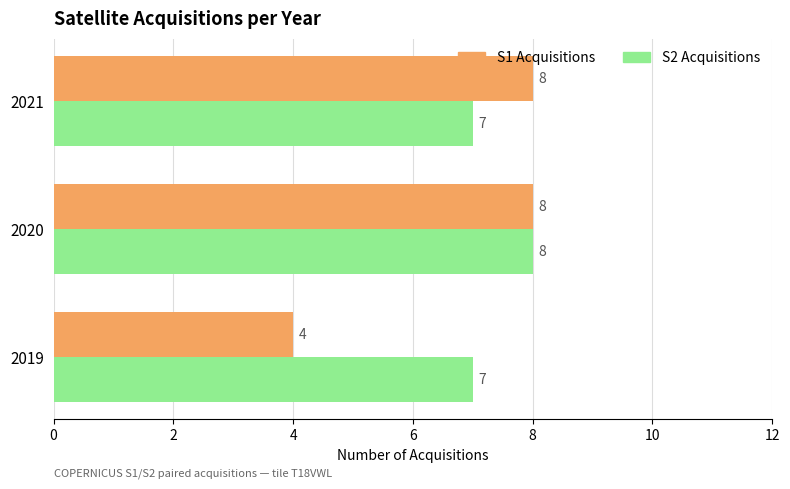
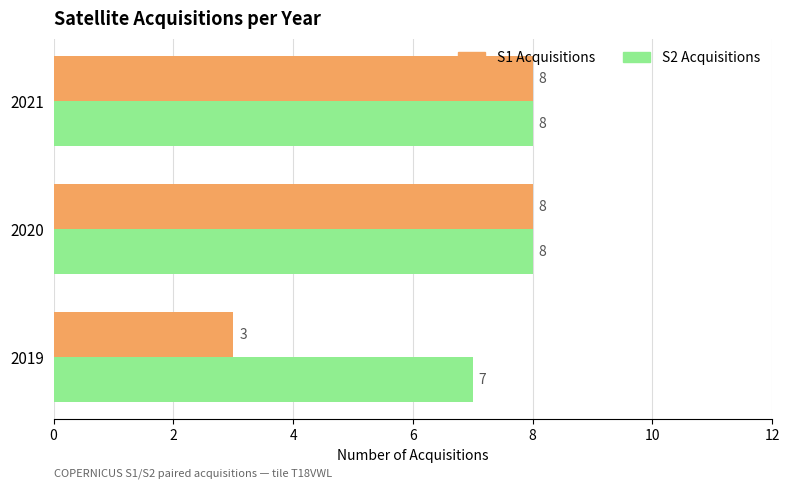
S2 Acquisitions, 2021: 7 -> 8
S1 Acquisitions, 2019: 4 -> 3
